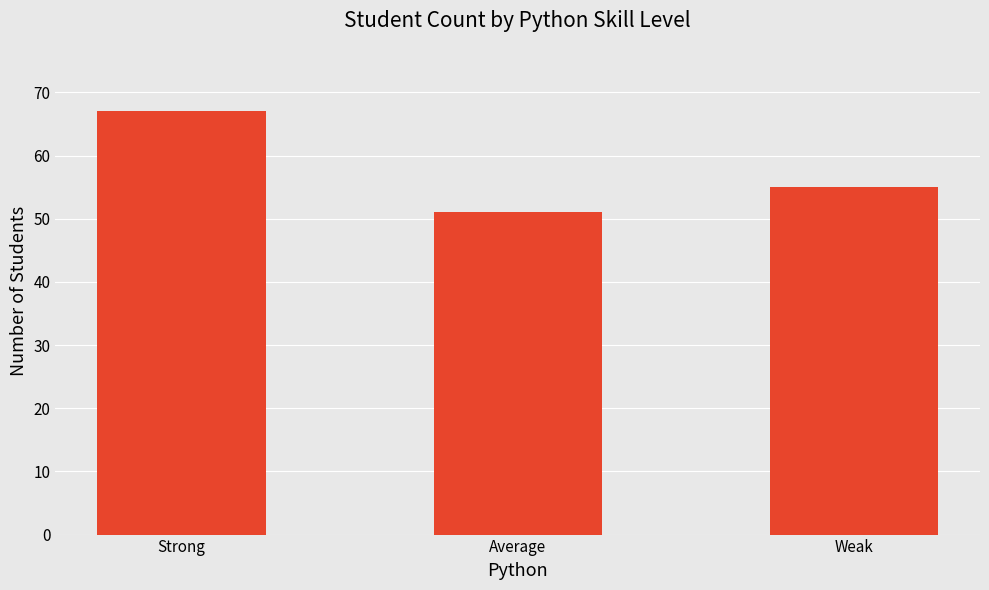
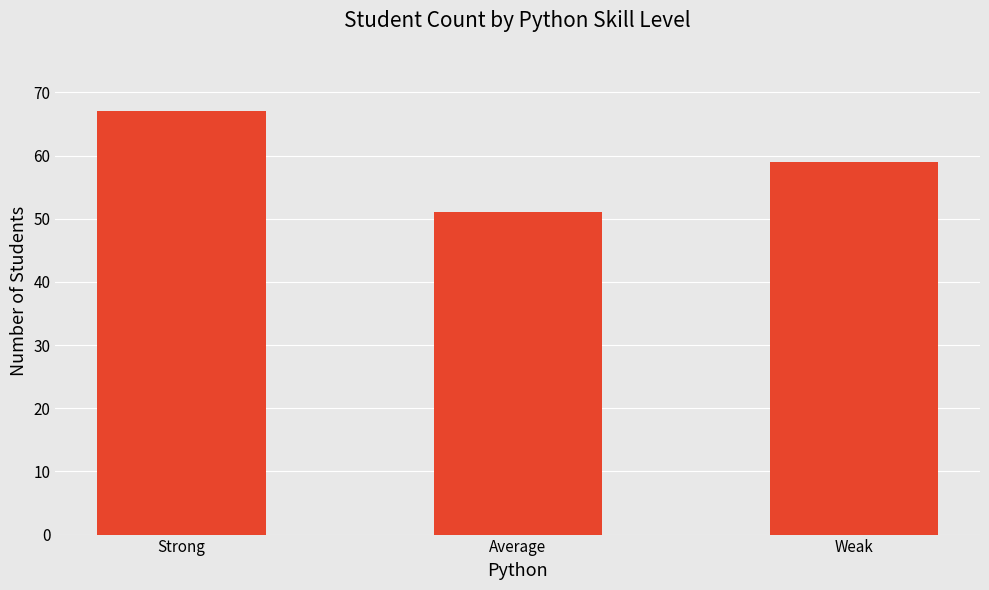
Weak: 55 -> 59
